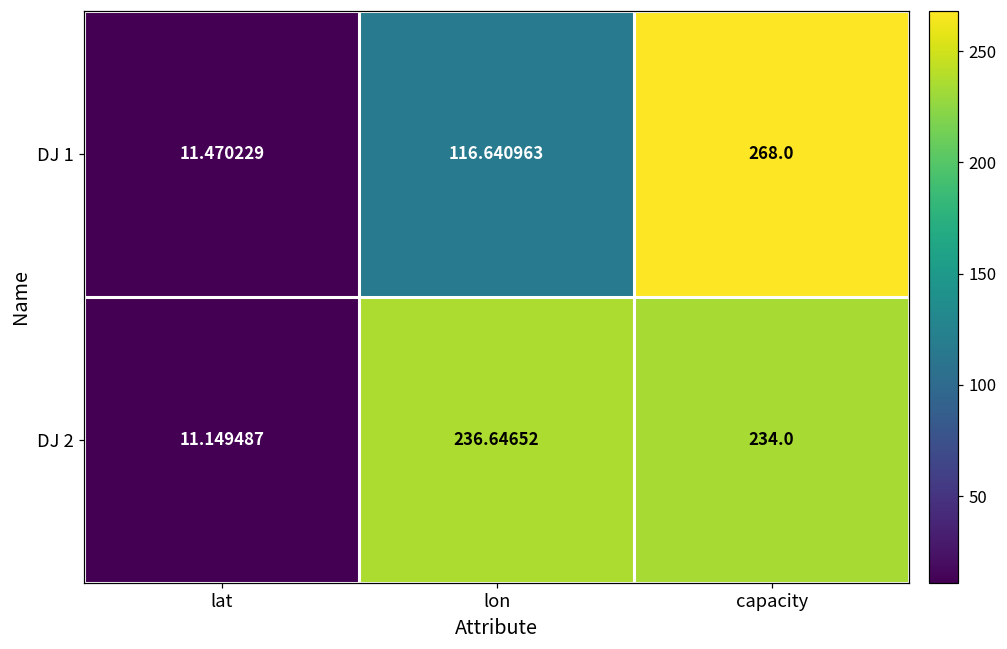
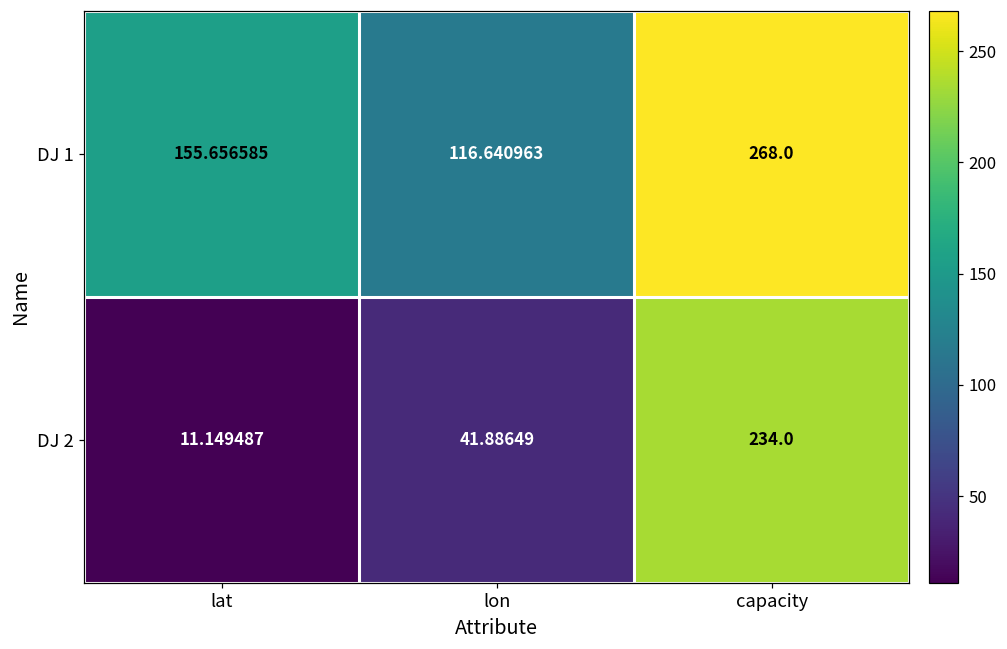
DJ 1, lat: 11.470229 -> 155.656585
DJ 2, lon: 236.64652 -> 41.88649
